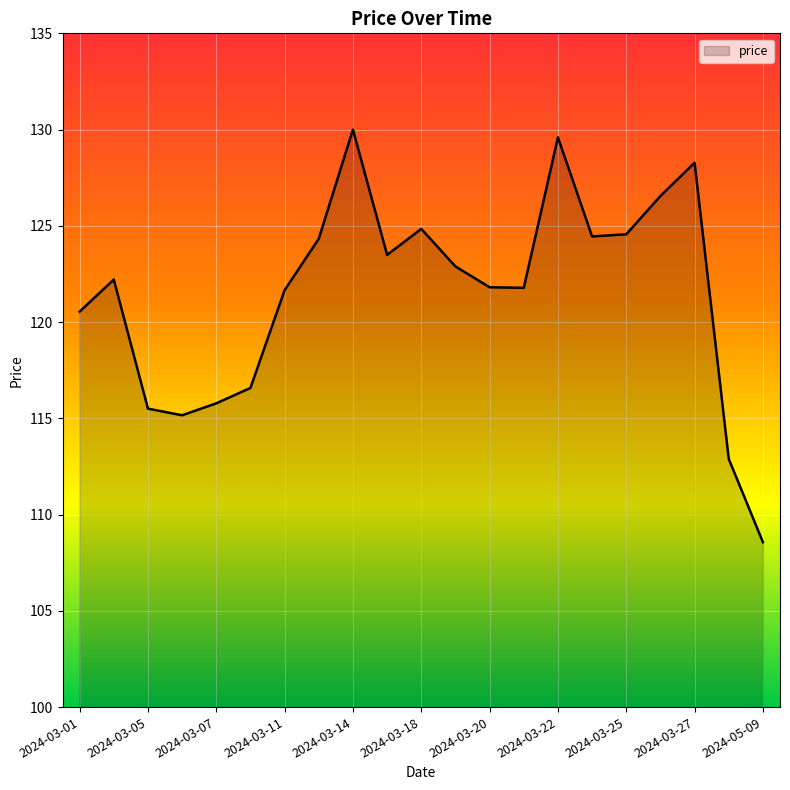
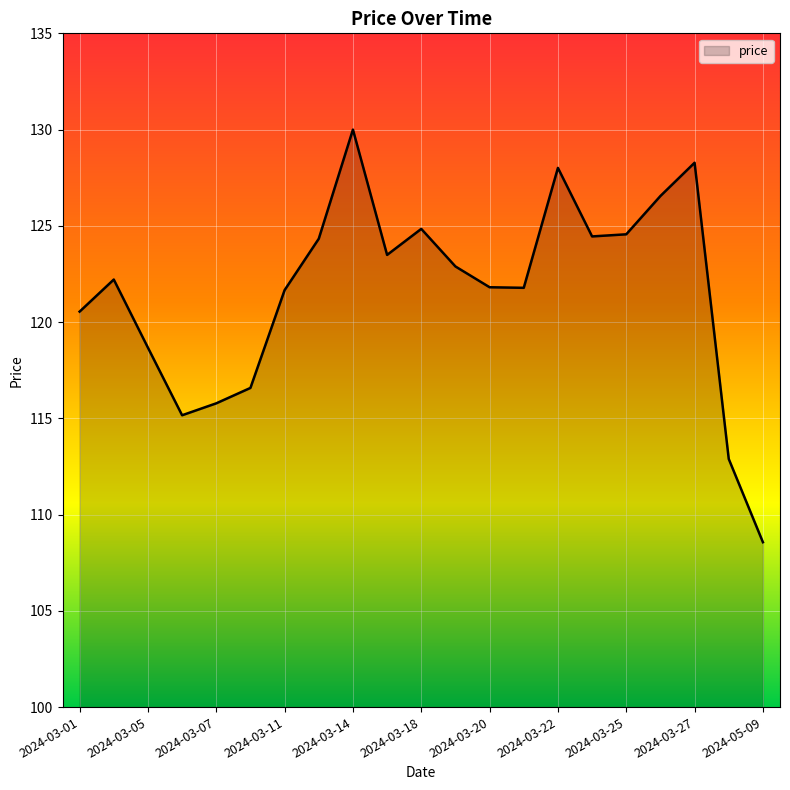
2024-03-05: 115.5 -> 118.7
2024-03-22: 129.6 -> 128.0
